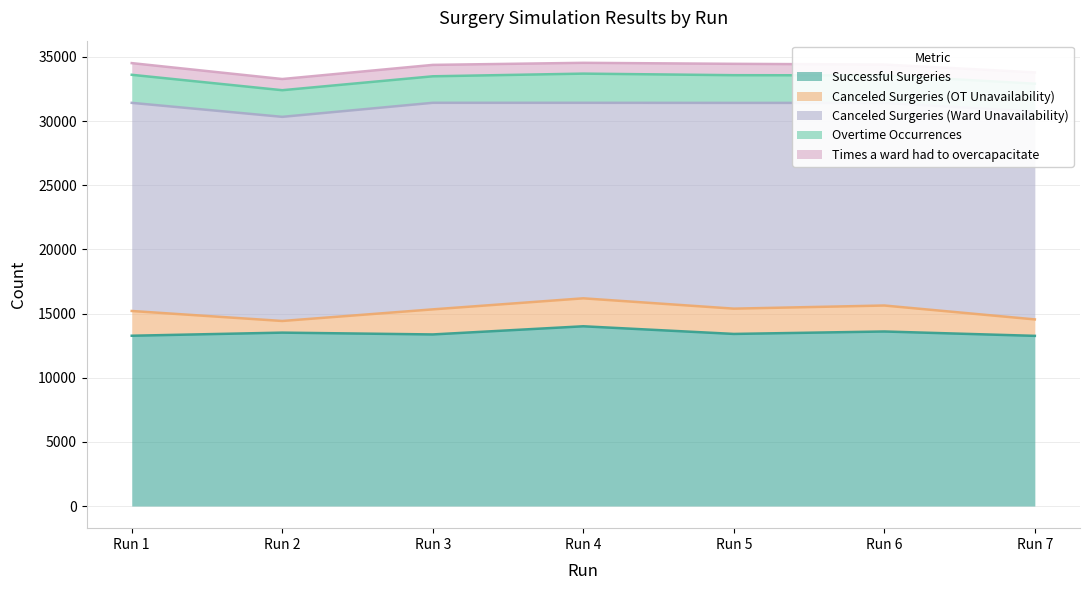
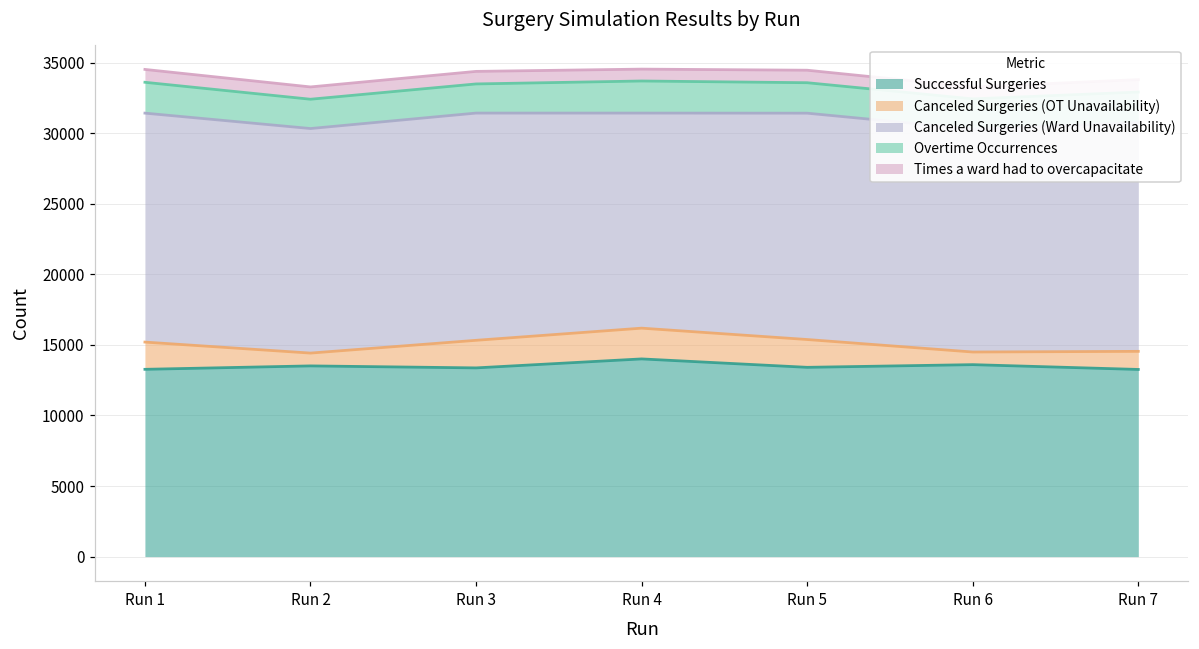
Canceled Surgeries (OT Unavailability), Run 6: 2000 -> 900
